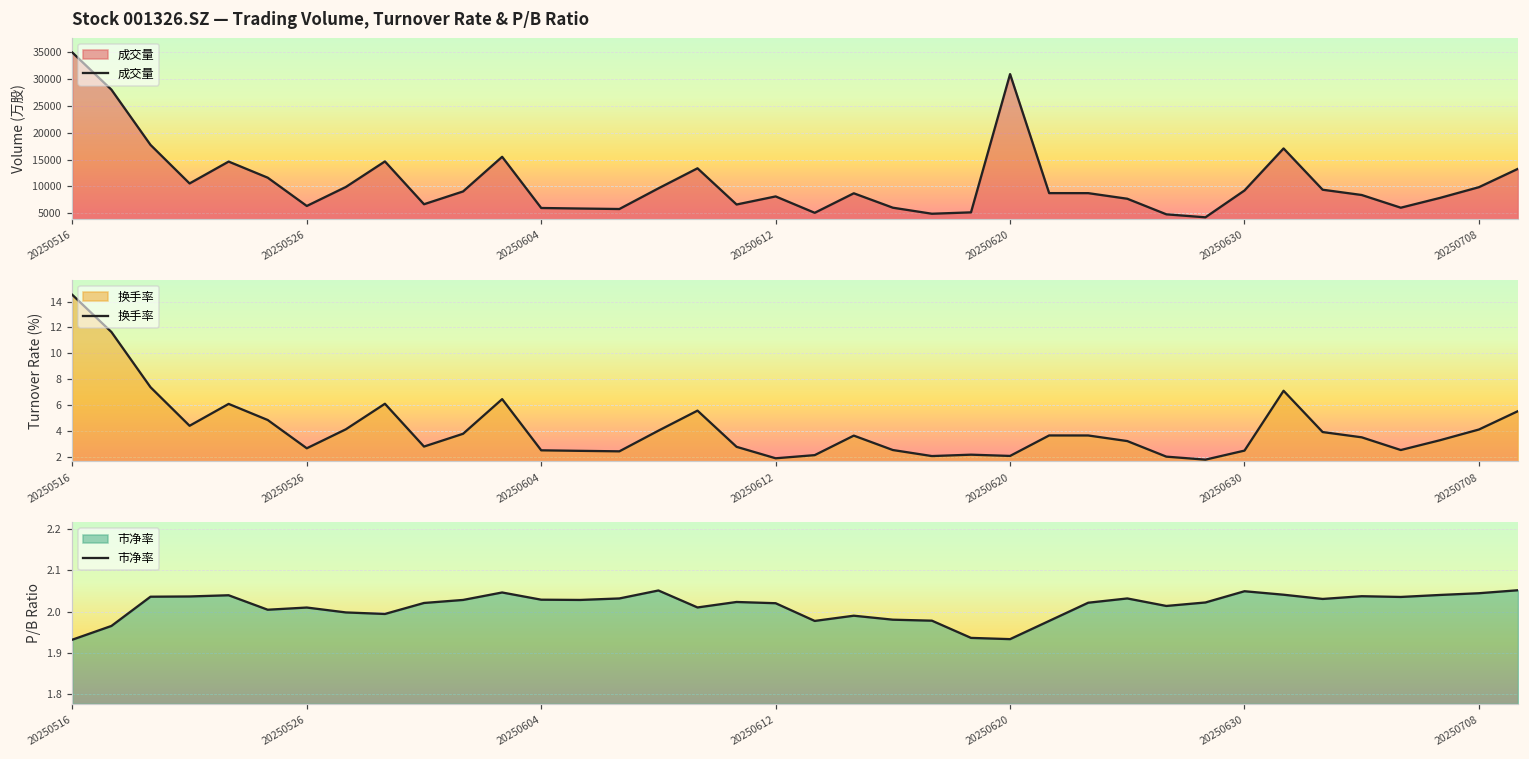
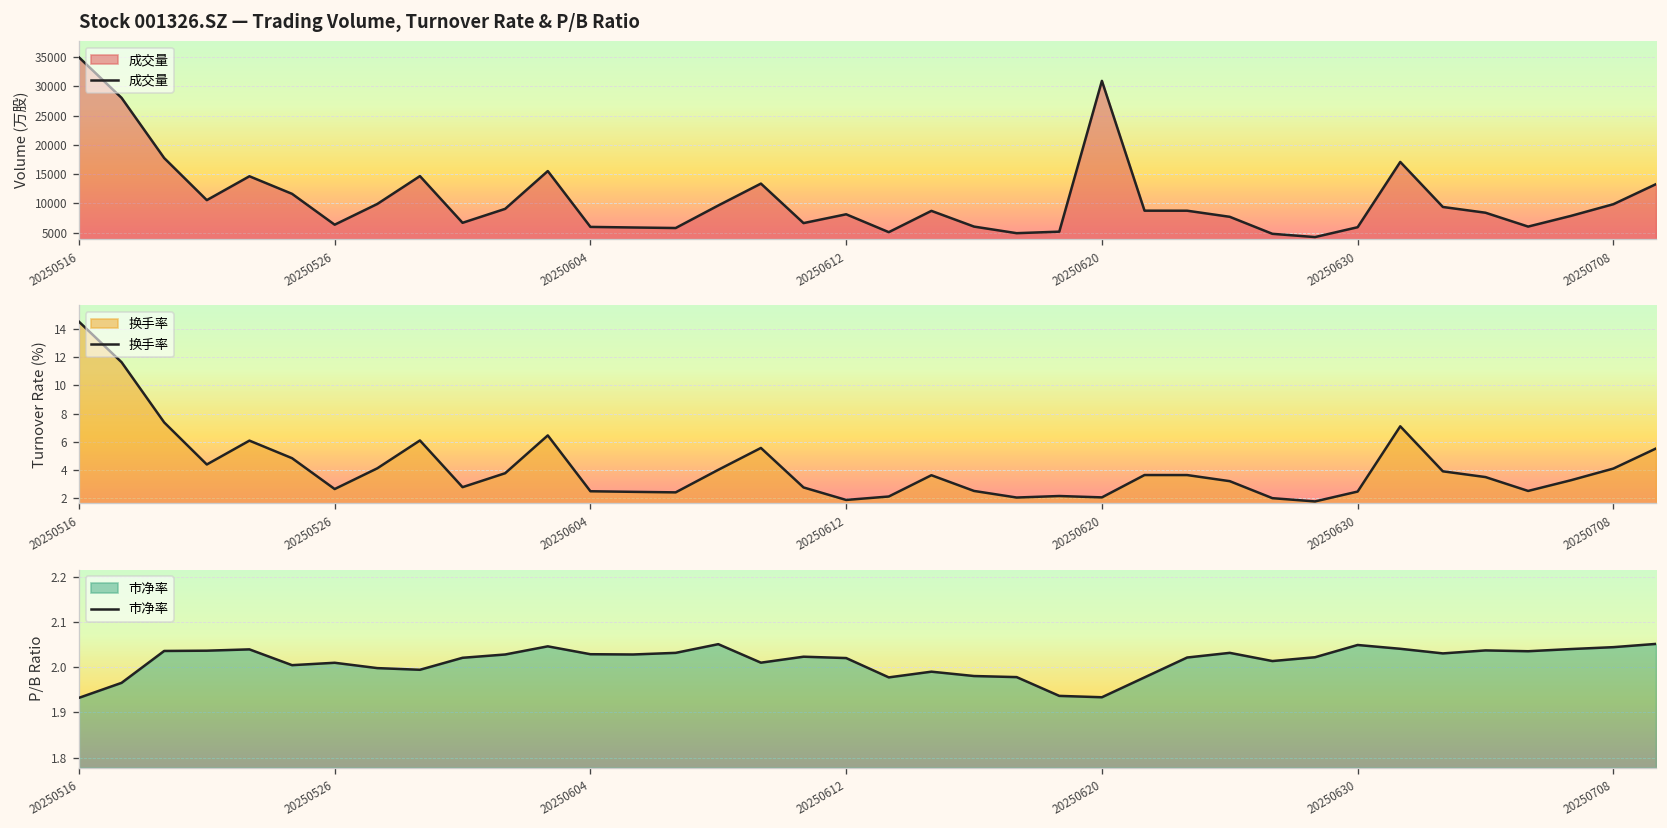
Stock 001326.SZ — Trading Volume, Turnover Rate & P/B Ratio, 20250630: 9000 -> 6000
